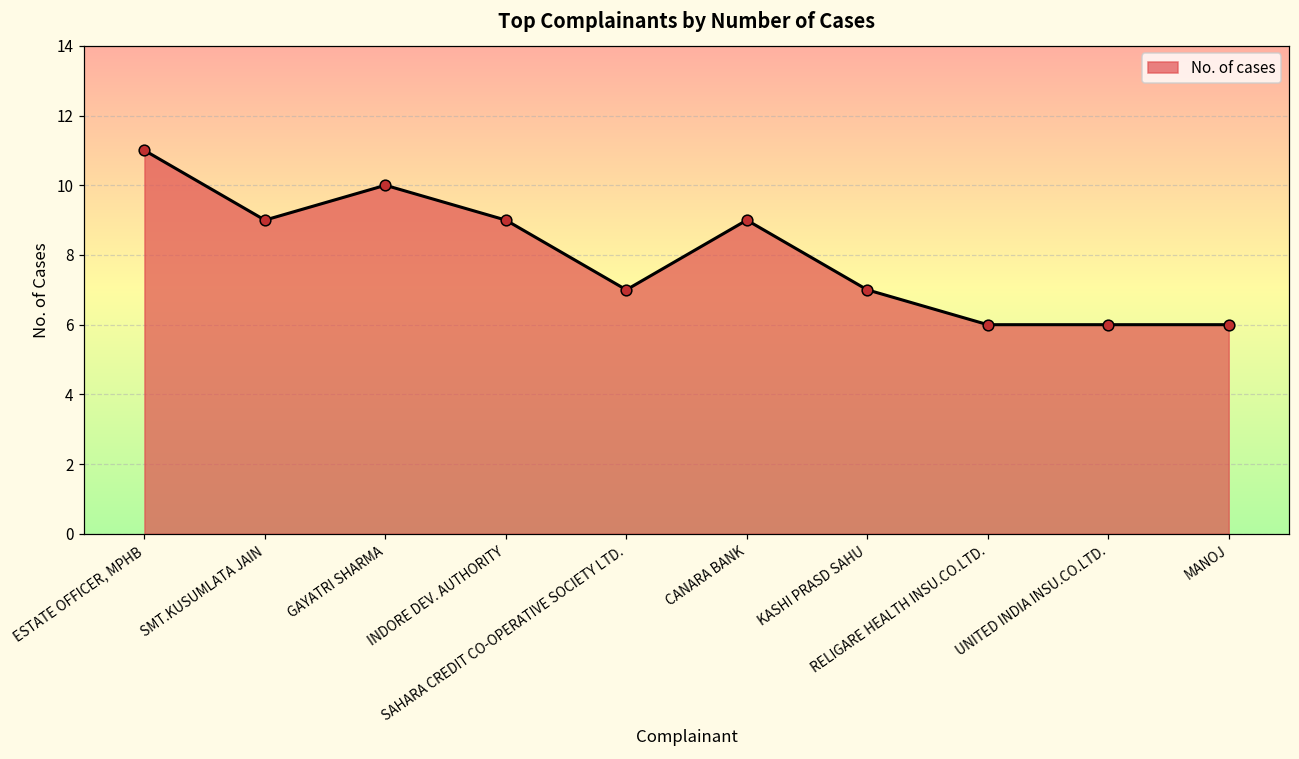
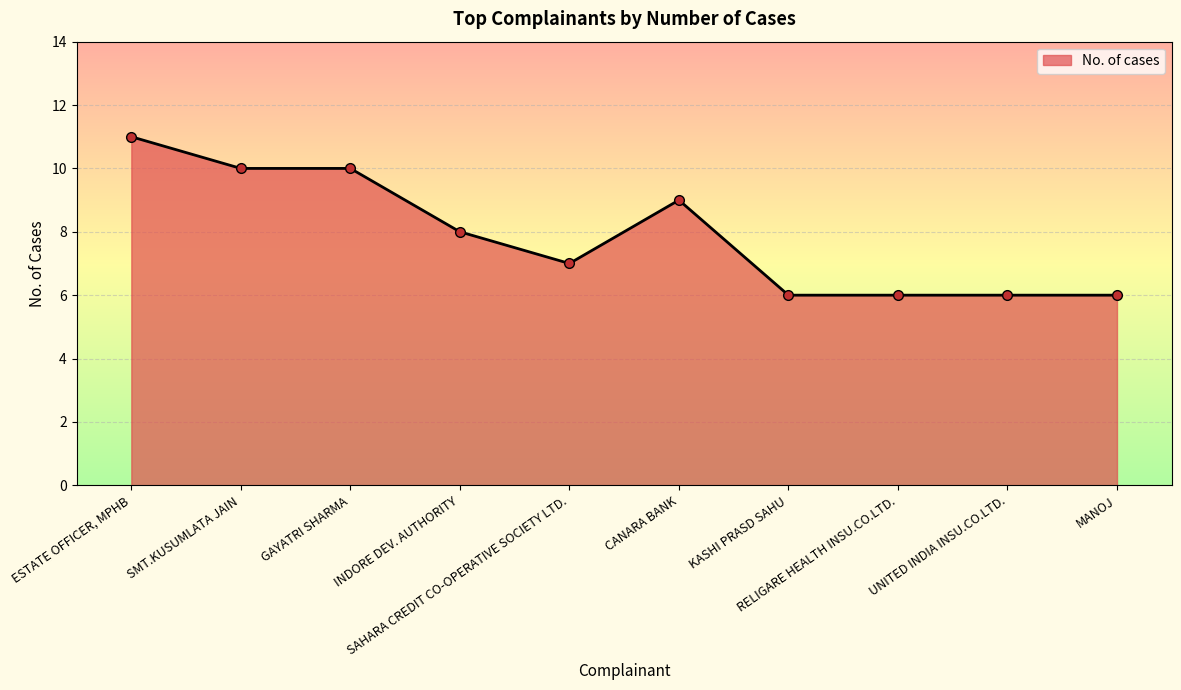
SMT.KUSUMLATA JAIN: 9 -> 10
INDORE DEV. AUTHORITY: 9 -> 8
KASHI PRASD SAHU: 7 -> 6
